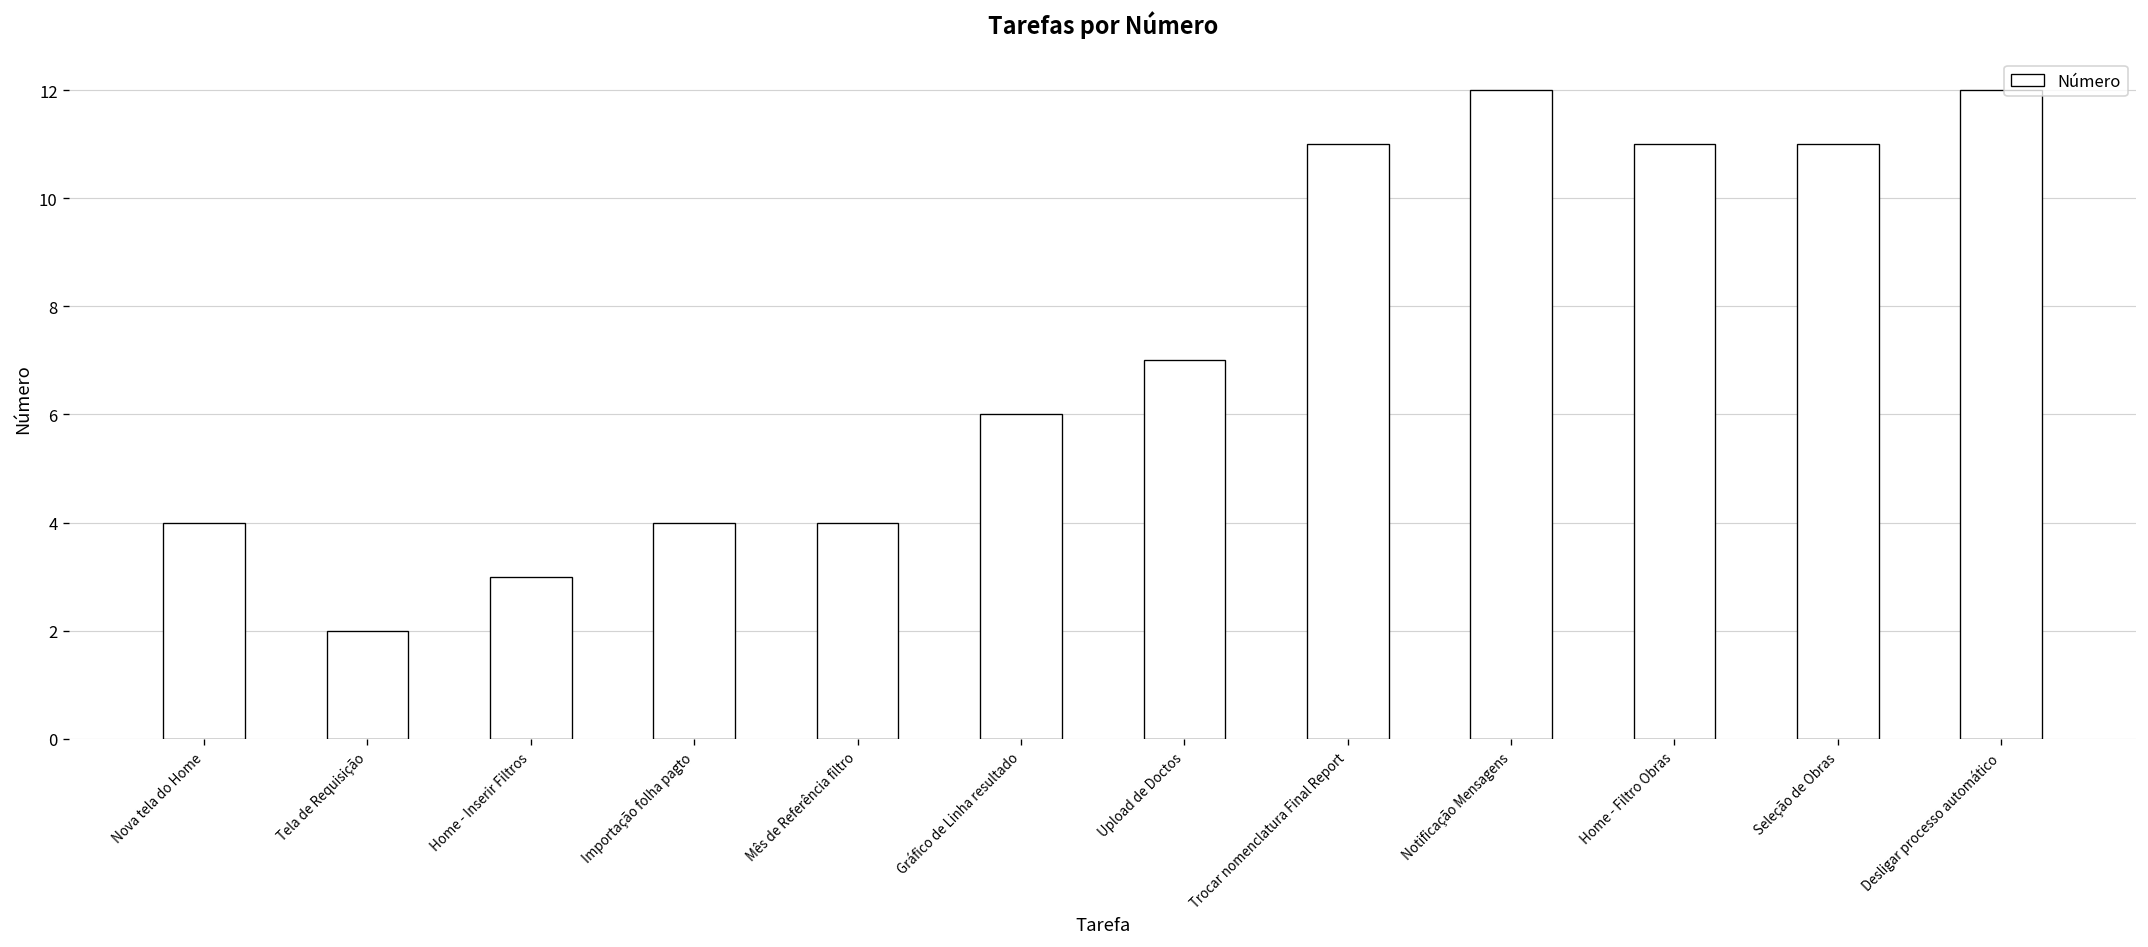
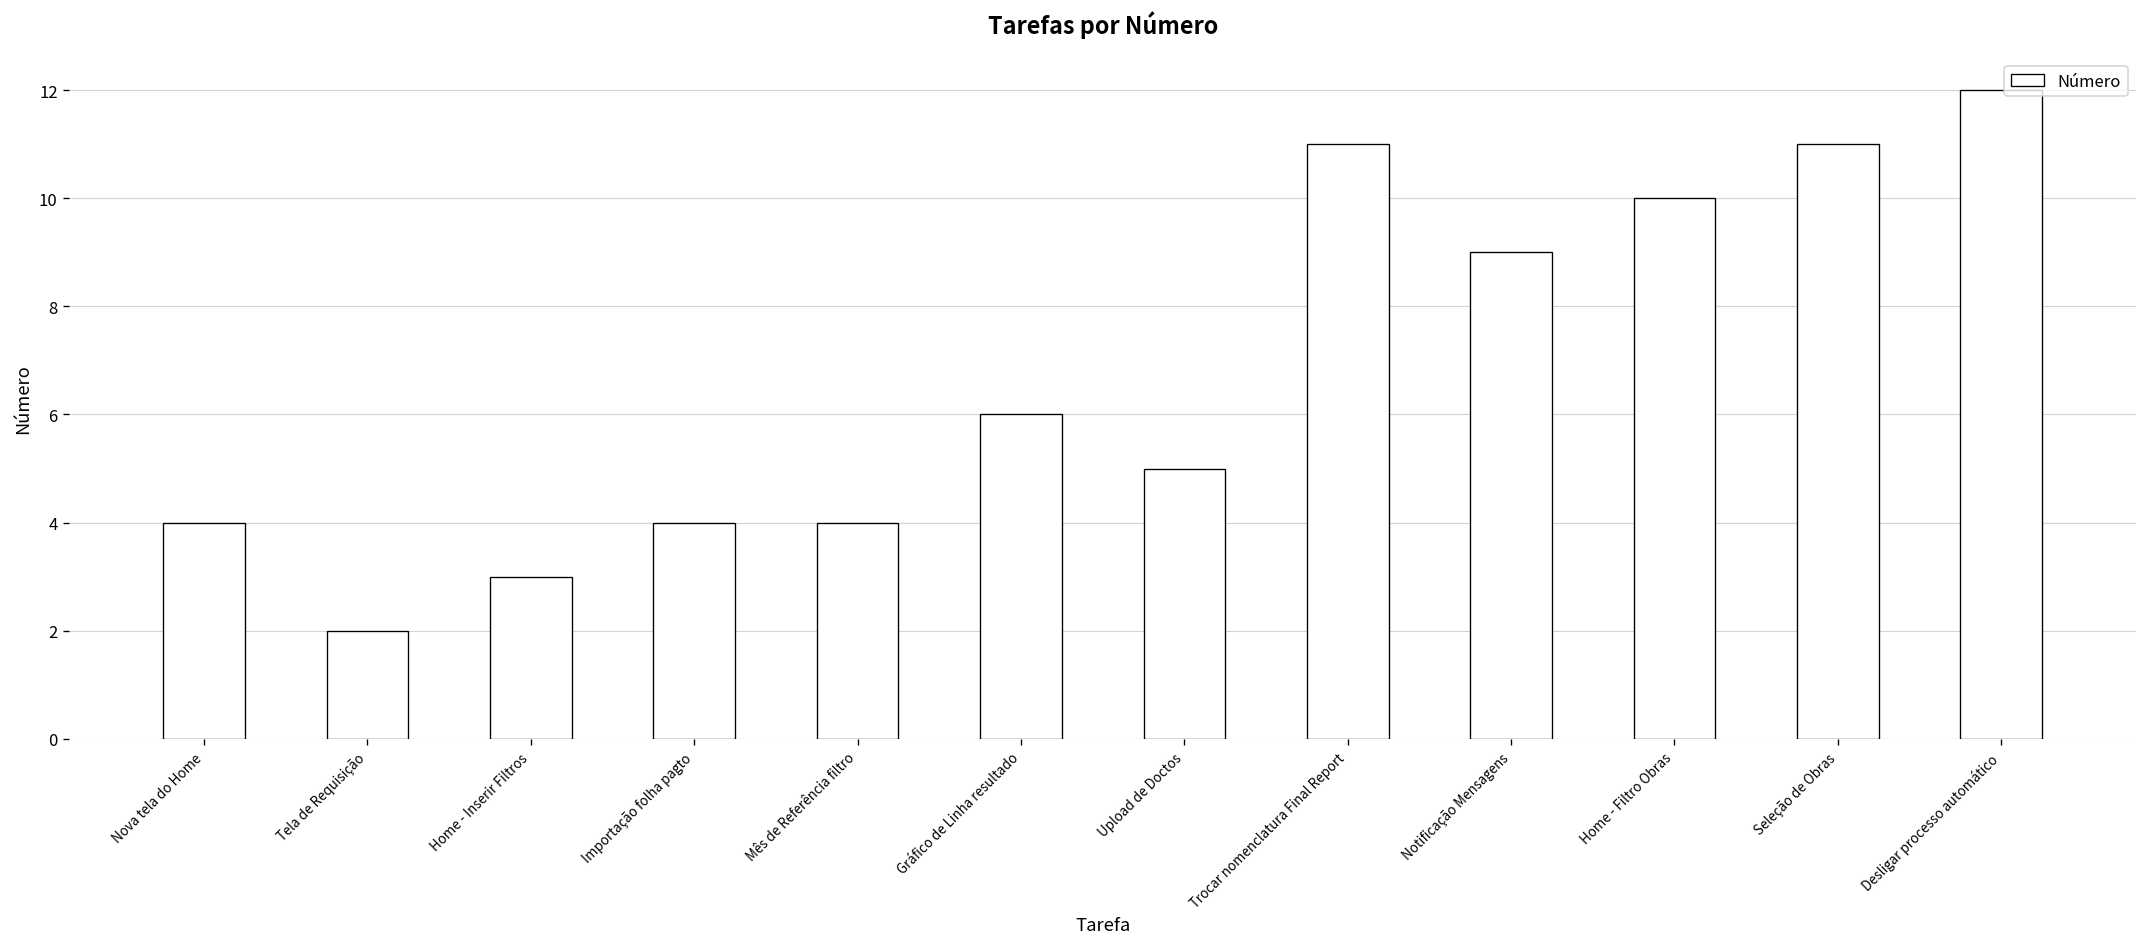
Upload de Doctos: 7 -> 5
Notificação Mensagens: 12 -> 9
Home - Filtro Obras: 11 -> 10
